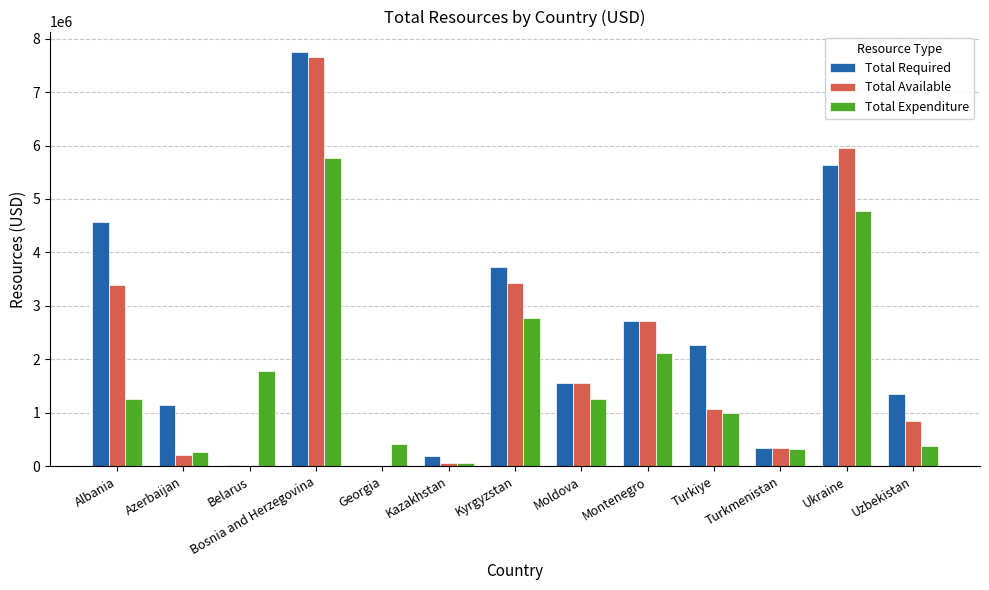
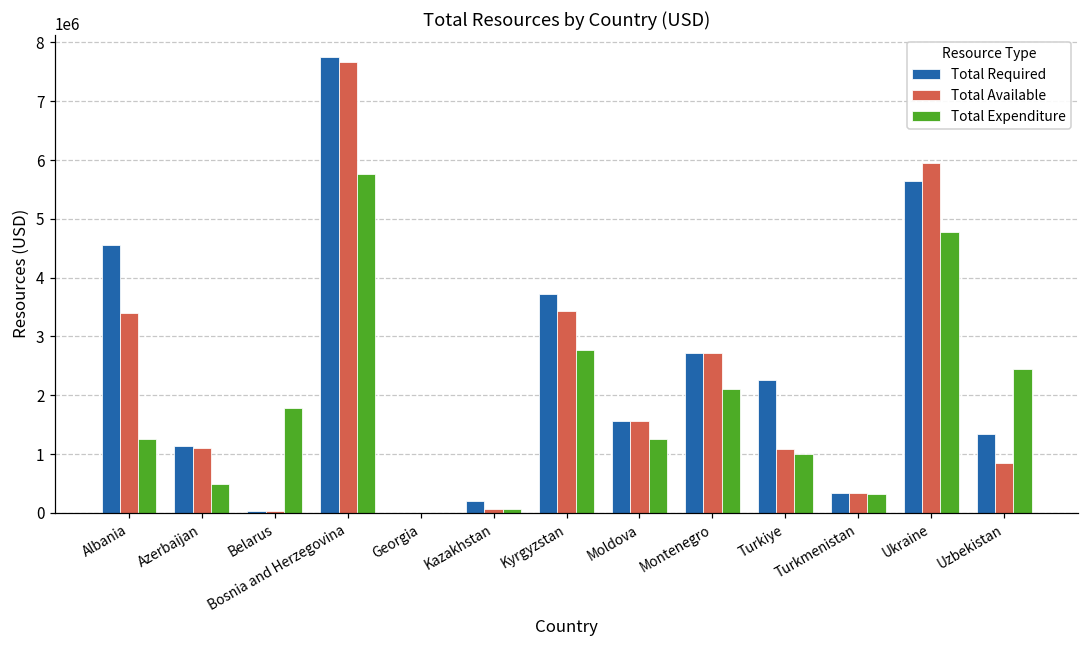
Total Available, Azerbaijan: 200000 -> 1100000
Total Expenditure, Azerbaijan: 300000 -> 500000
Total Expenditure, Georgia: 400000 -> 0
Total Expenditure, Uzbekistan: 400000 -> 2500000
